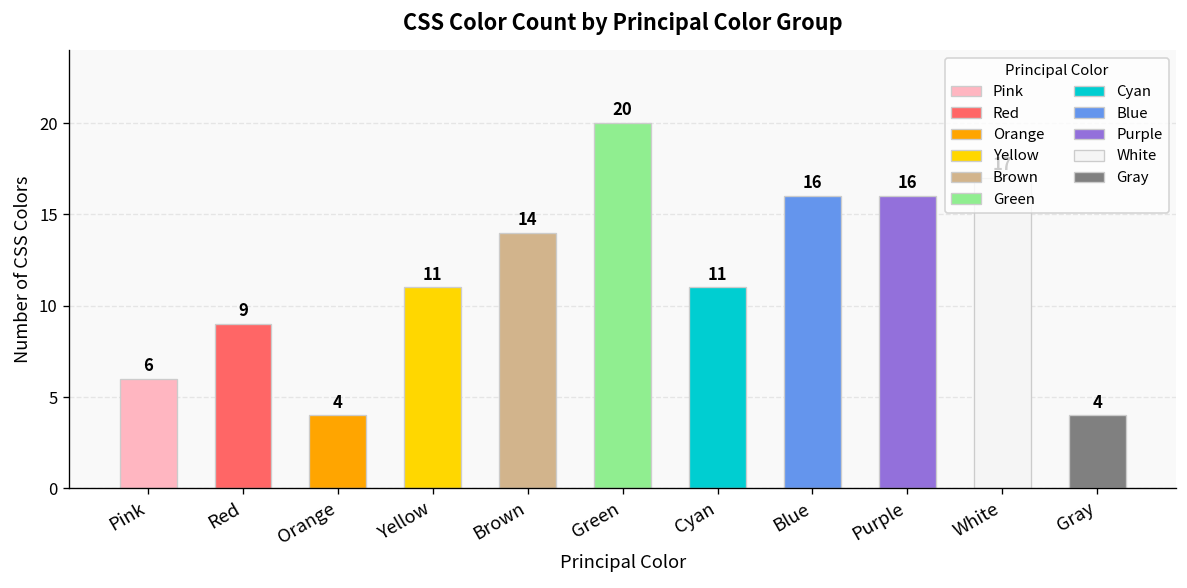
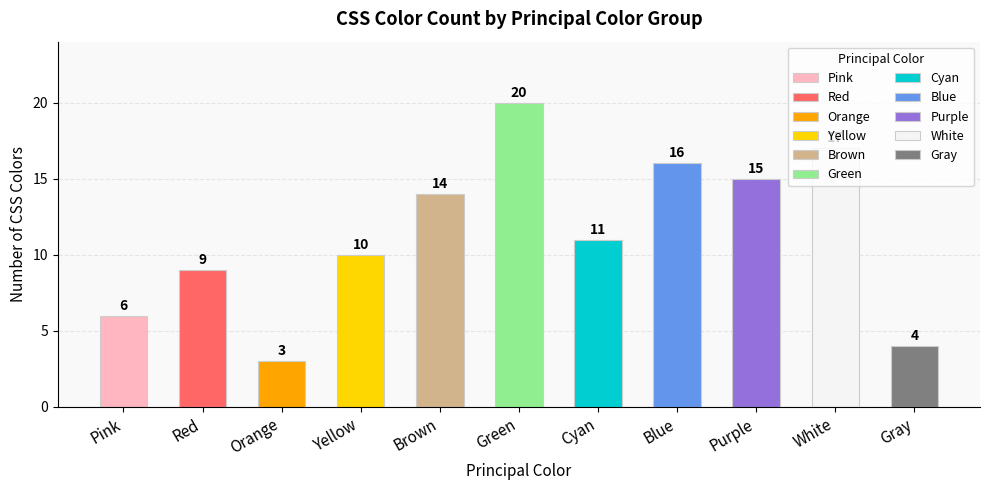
Orange: 4 -> 3
Yellow: 11 -> 10
Purple: 16 -> 15
